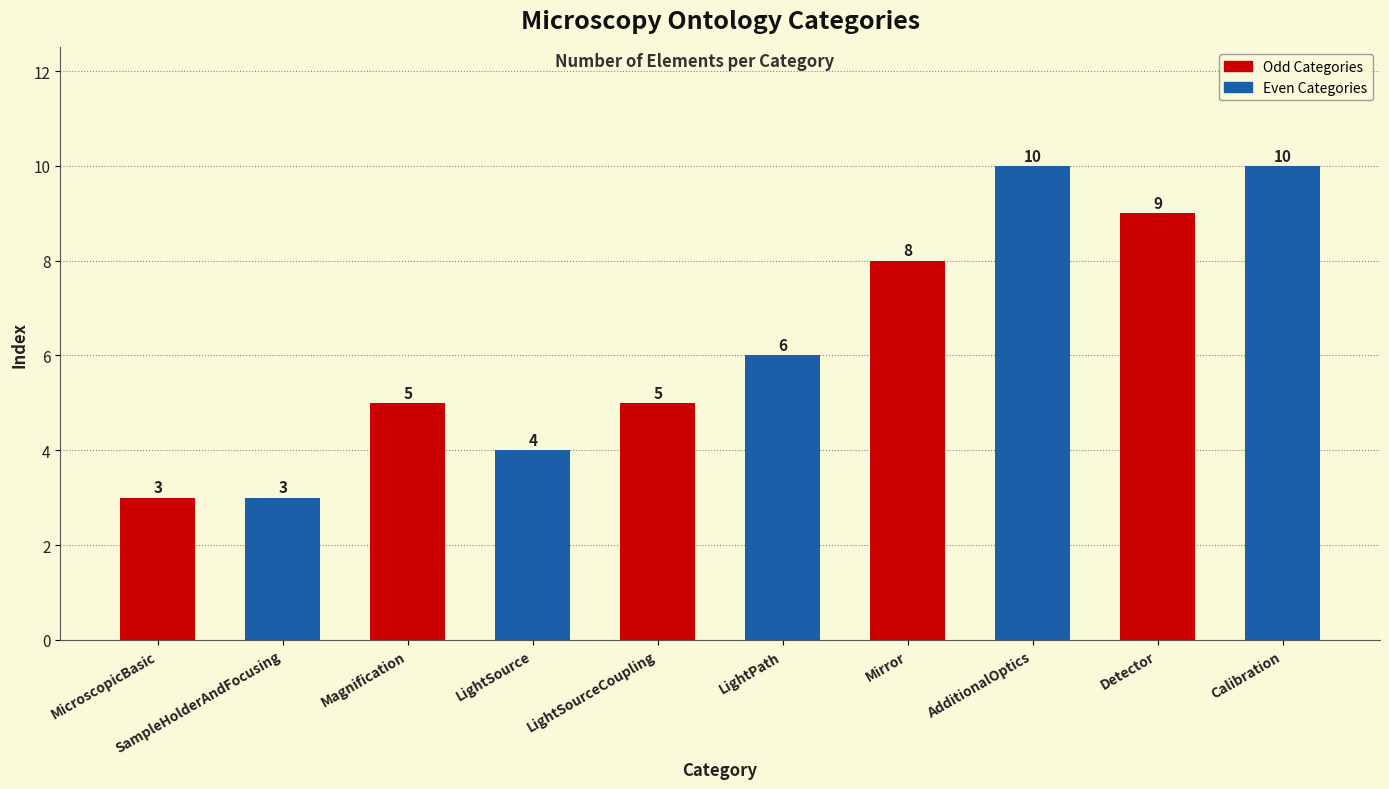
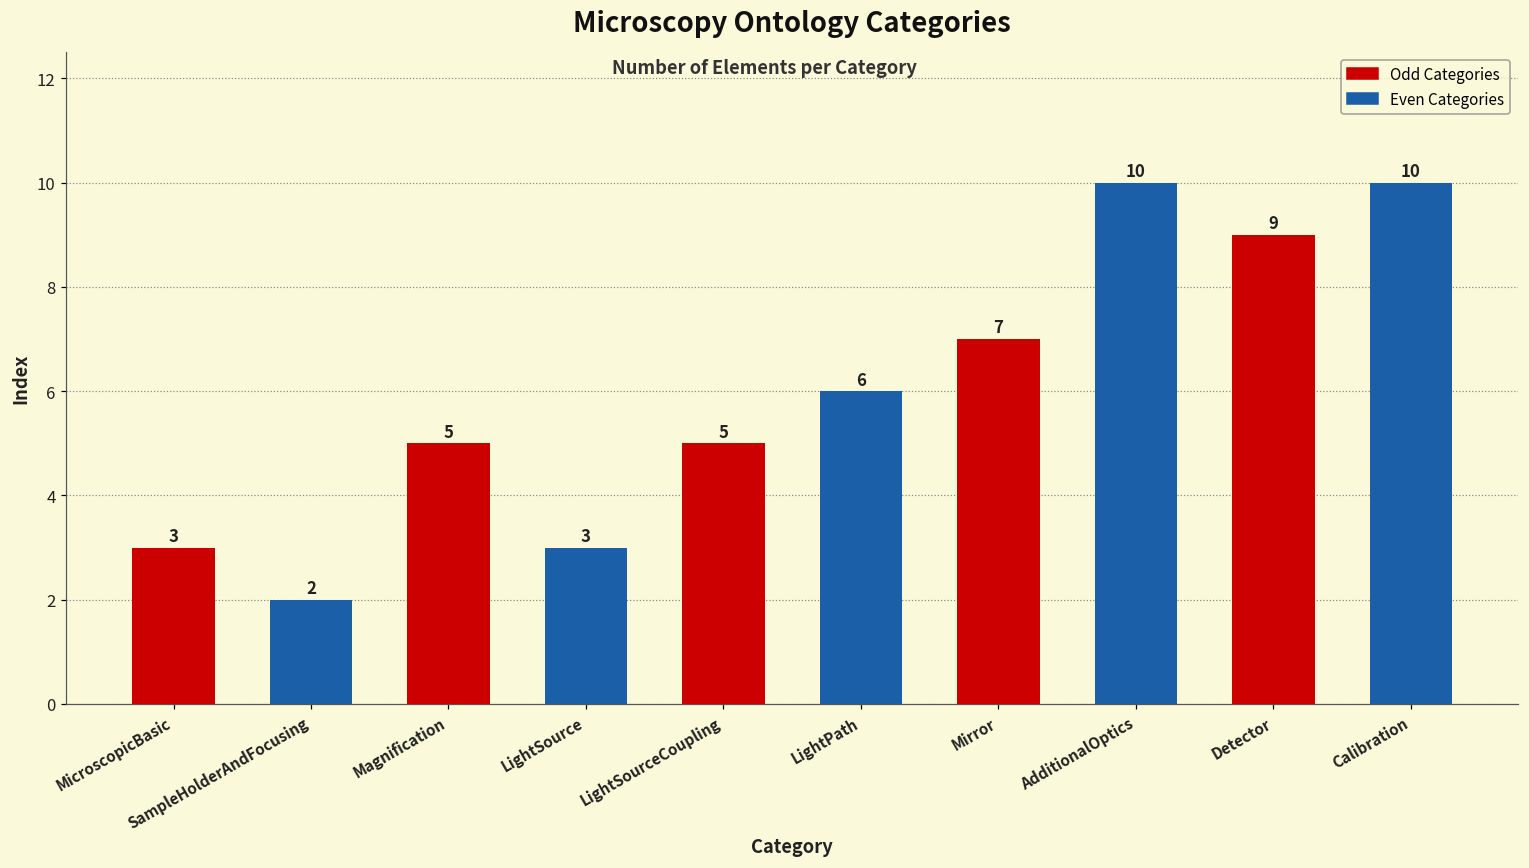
SampleHolderAndFocusing: 3 -> 2
LightSource: 4 -> 3
Mirror: 8 -> 7
